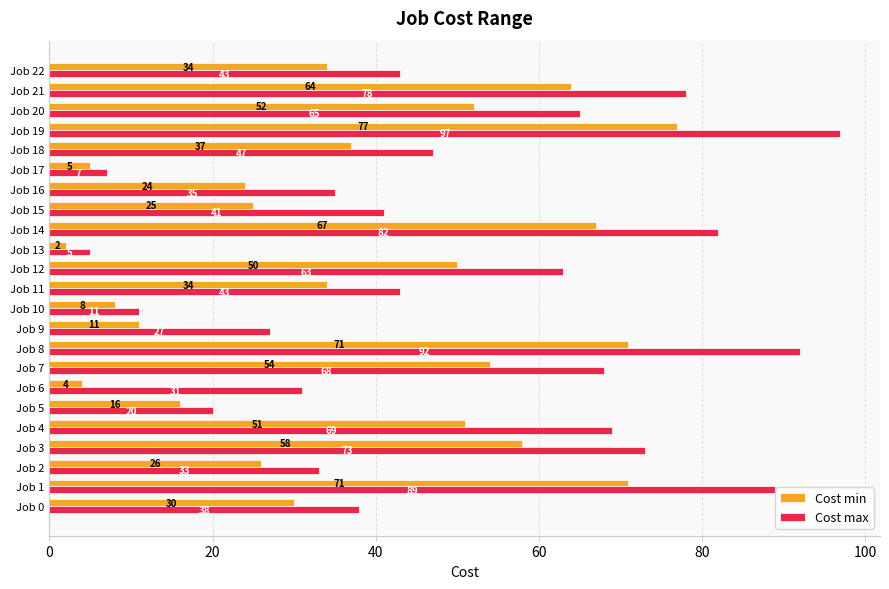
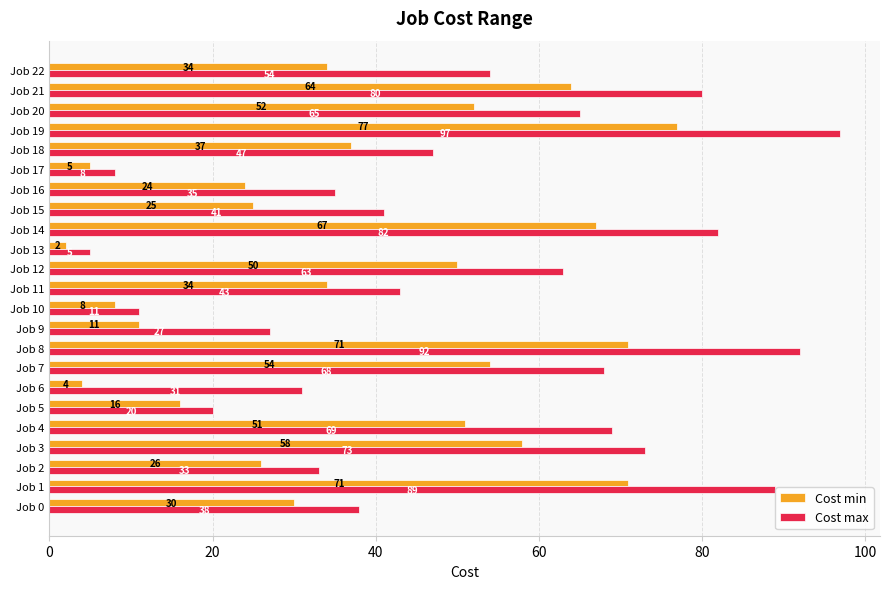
Cost max, Job 22: 43 -> 54
Cost max, Job 21: 78 -> 80
Cost max, Job 17: 7 -> 8
